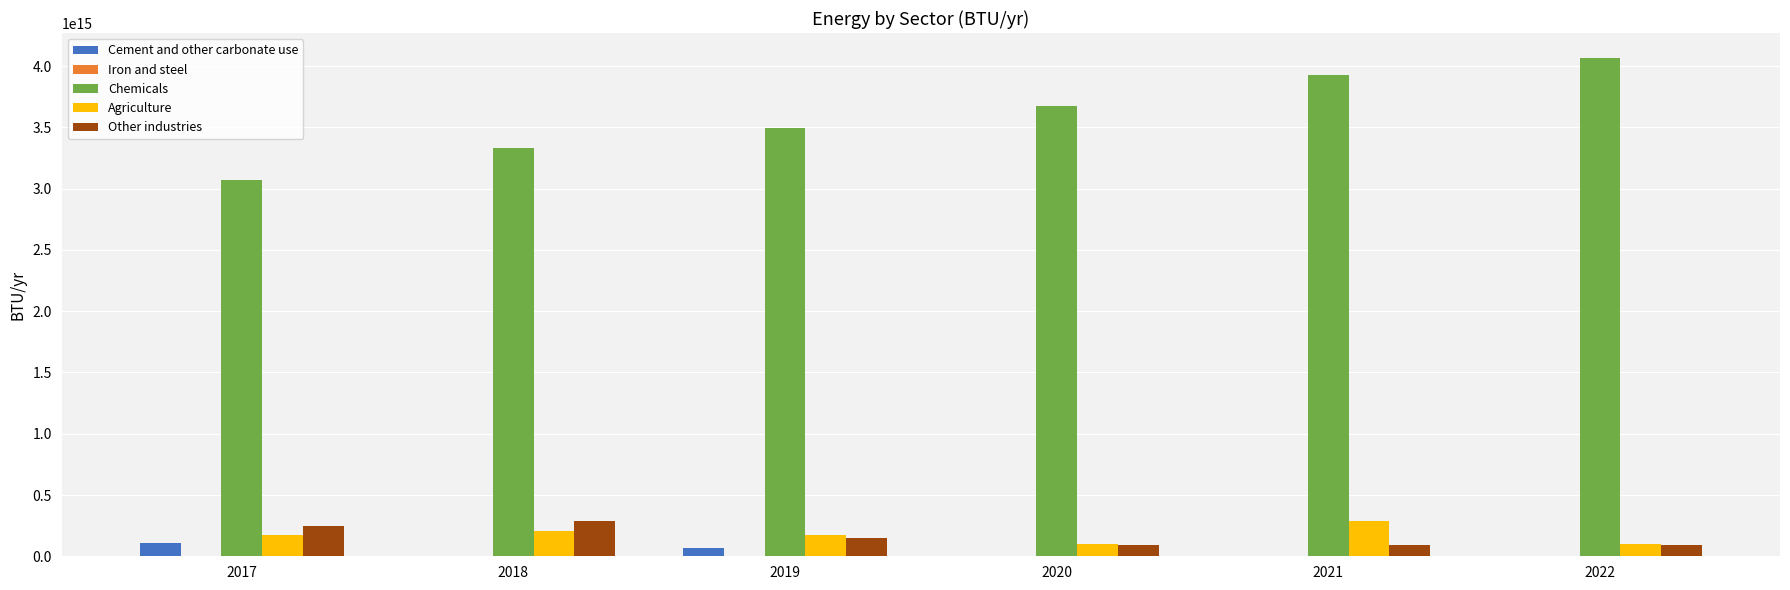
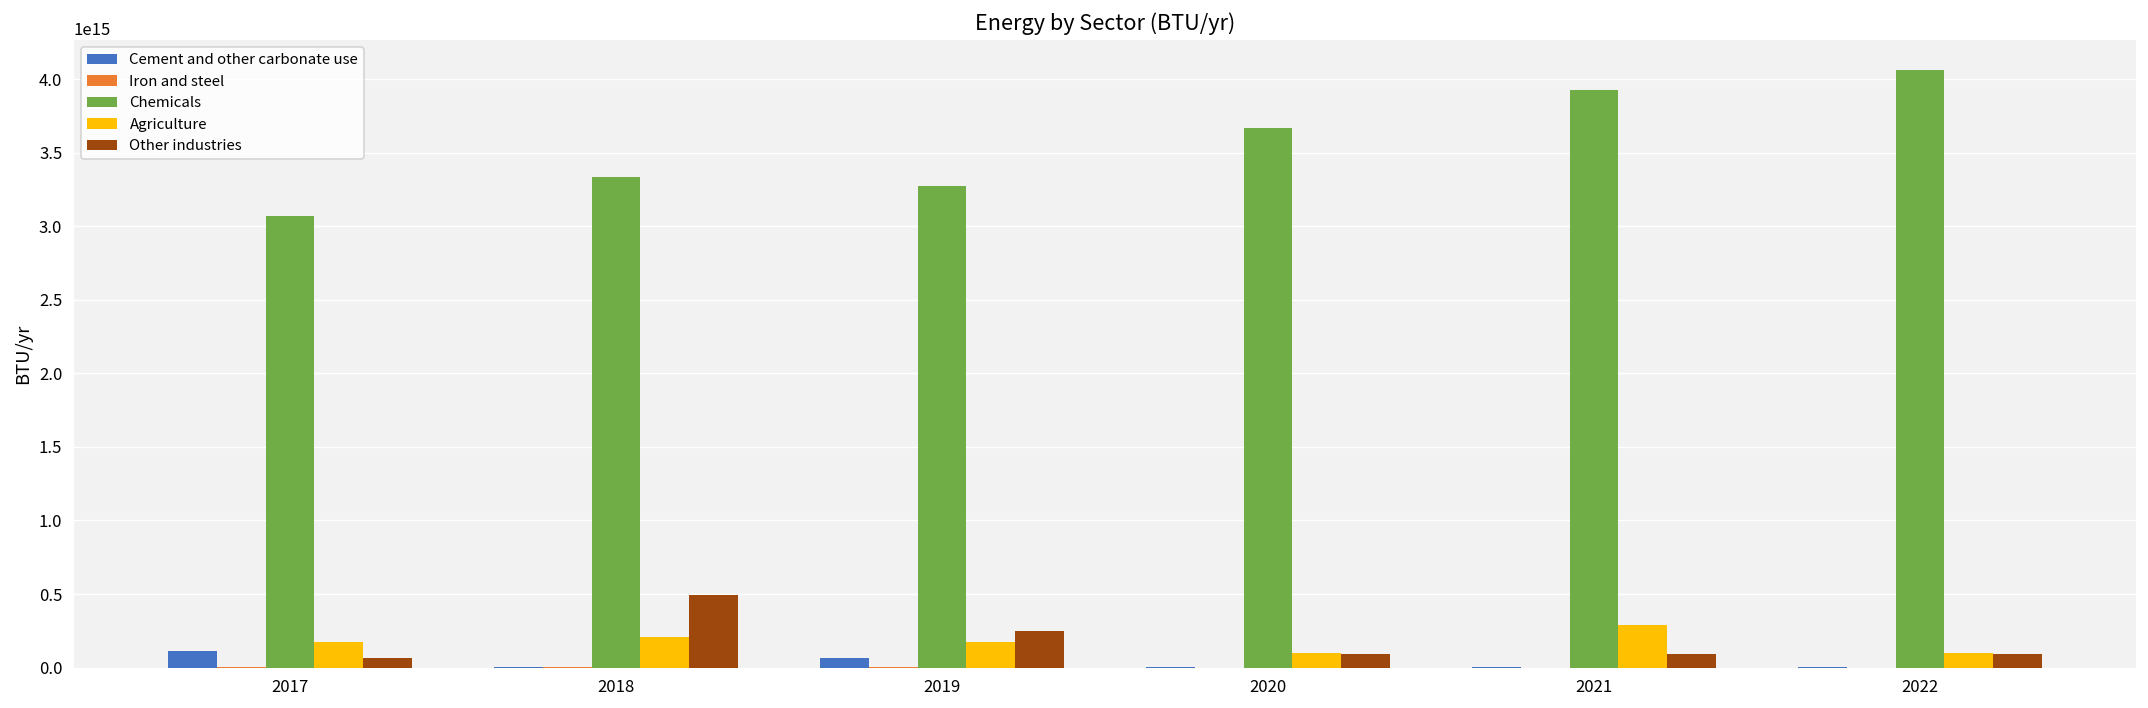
Other industries, 2017: 240000000000000 -> 60000000000000
Other industries, 2018: 290000000000000 -> 490000000000000
Chemicals, 2019: 3500000000000000 -> 3270000000000000
Other industries, 2019: 150000000000000 -> 250000000000000
